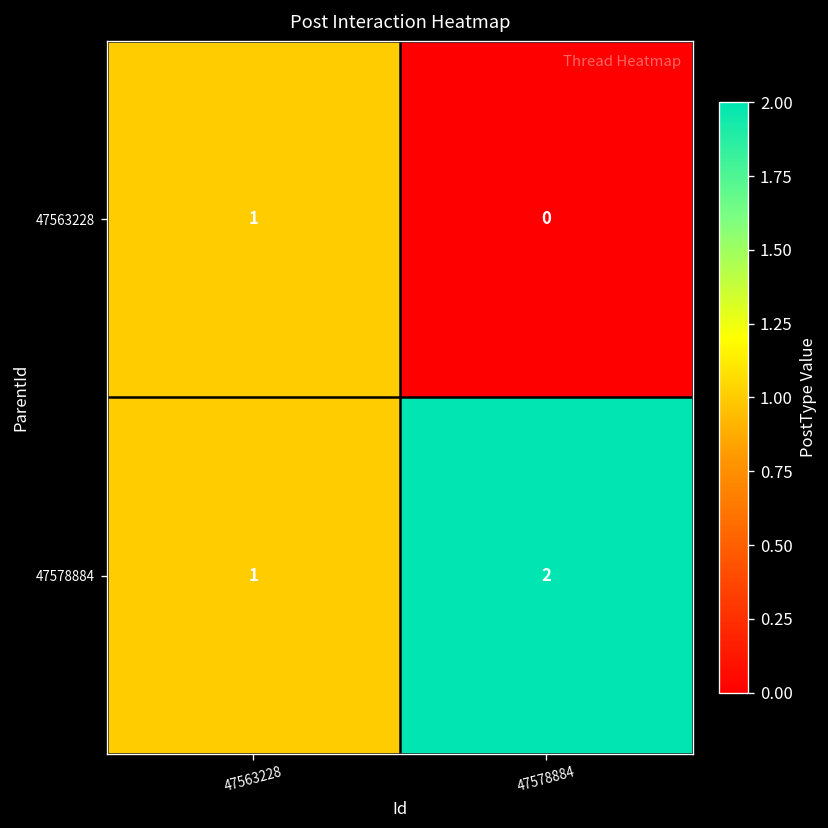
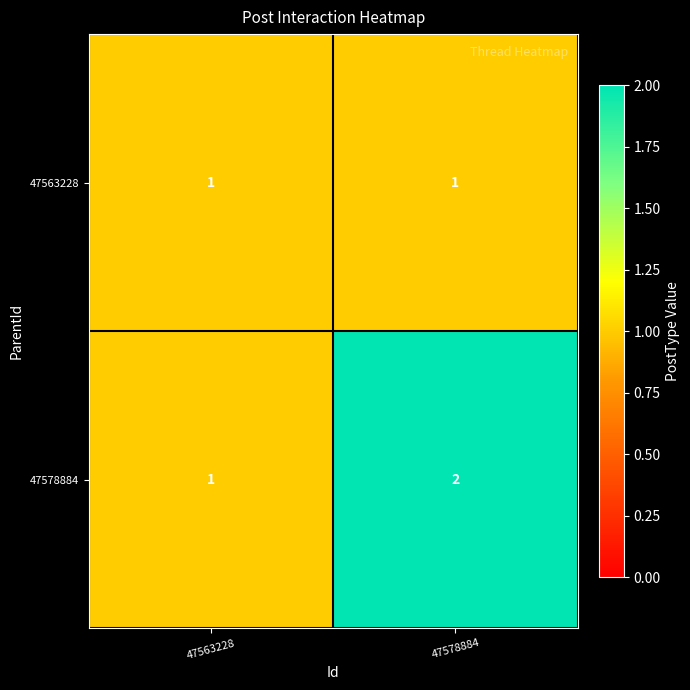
47563228, 47578884: 0 -> 1
